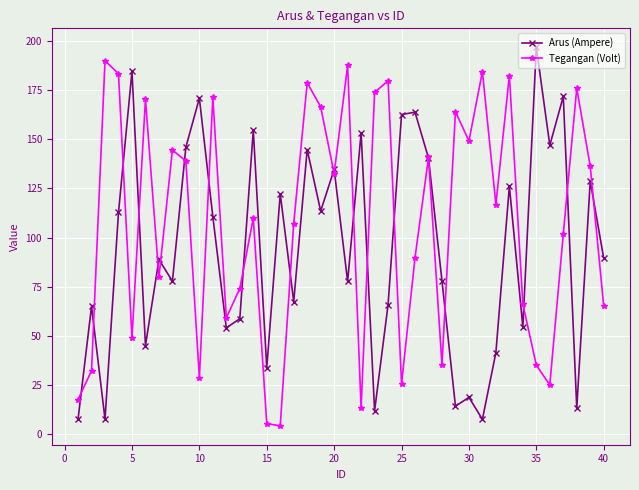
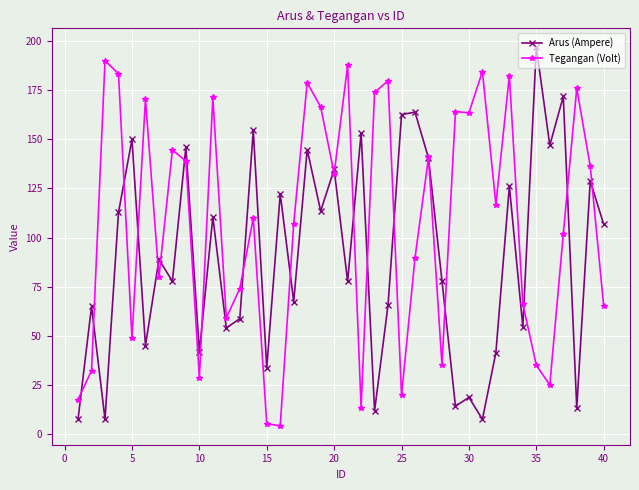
Arus (Ampere), 5: 185 -> 150
Arus (Ampere), 10: 171 -> 42
Tegangan (Volt), 25: 25 -> 20
Tegangan (Volt), 30: 149 -> 164
Arus (Ampere), 40: 89 -> 107
